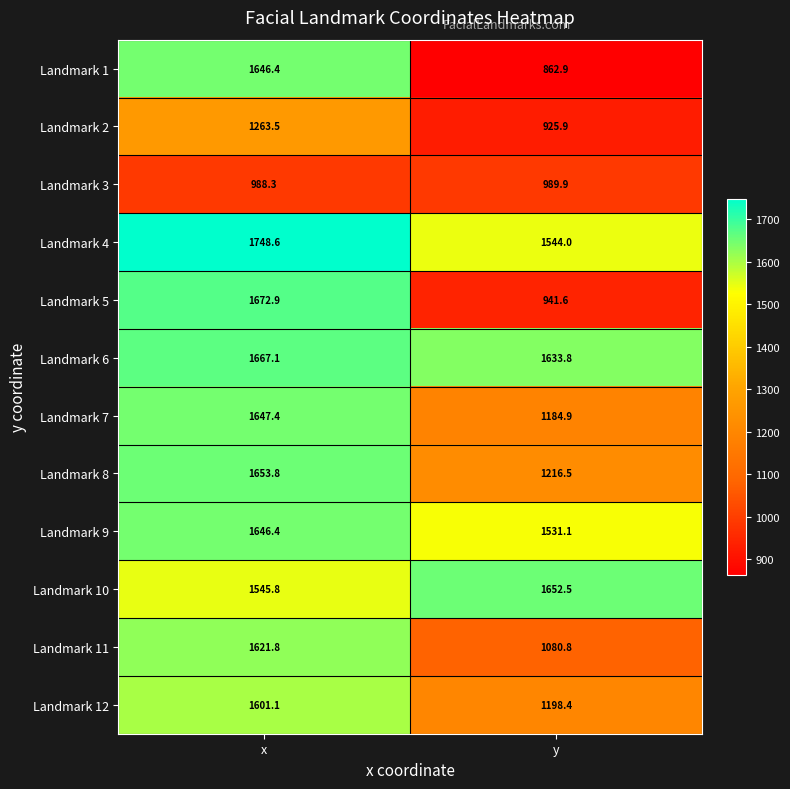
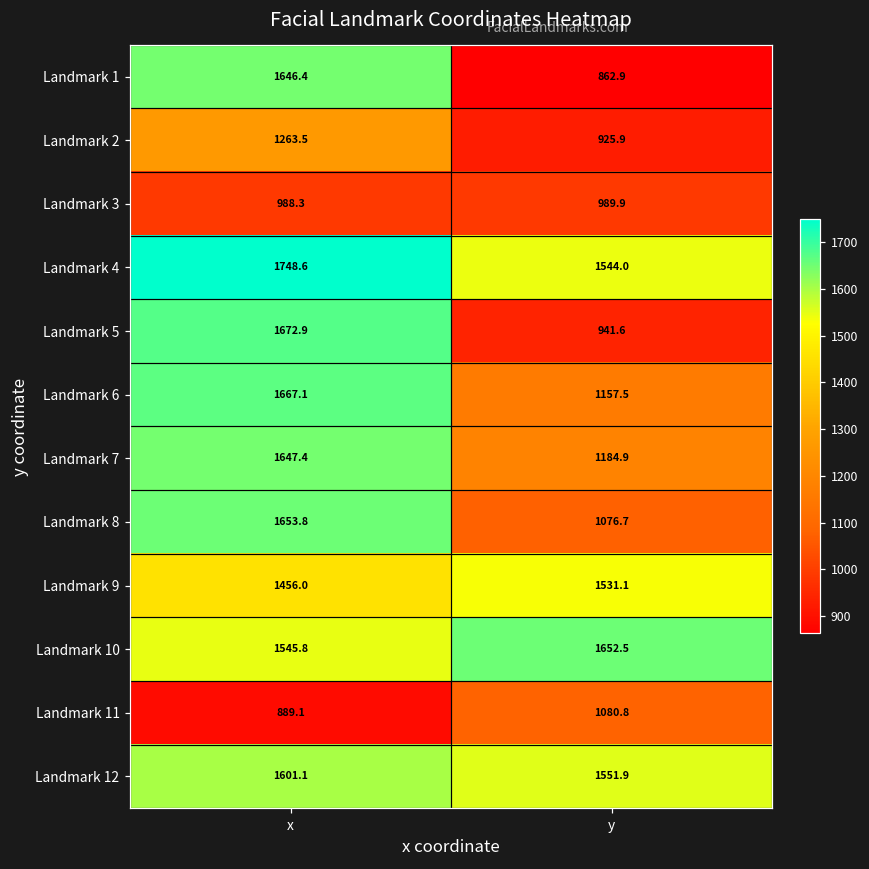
Landmark 6, y: 1633.8 -> 1157.5
Landmark 8, y: 1216.5 -> 1076.7
Landmark 9, x: 1646.4 -> 1456.0
Landmark 11, x: 1621.8 -> 889.1
Landmark 12, y: 1198.4 -> 1551.9
